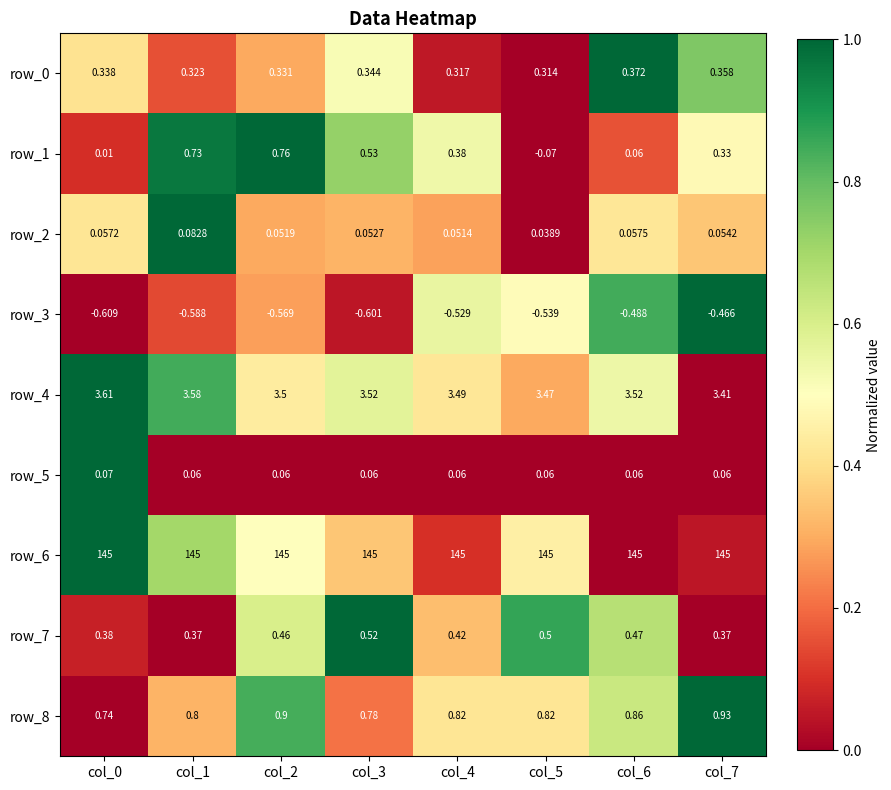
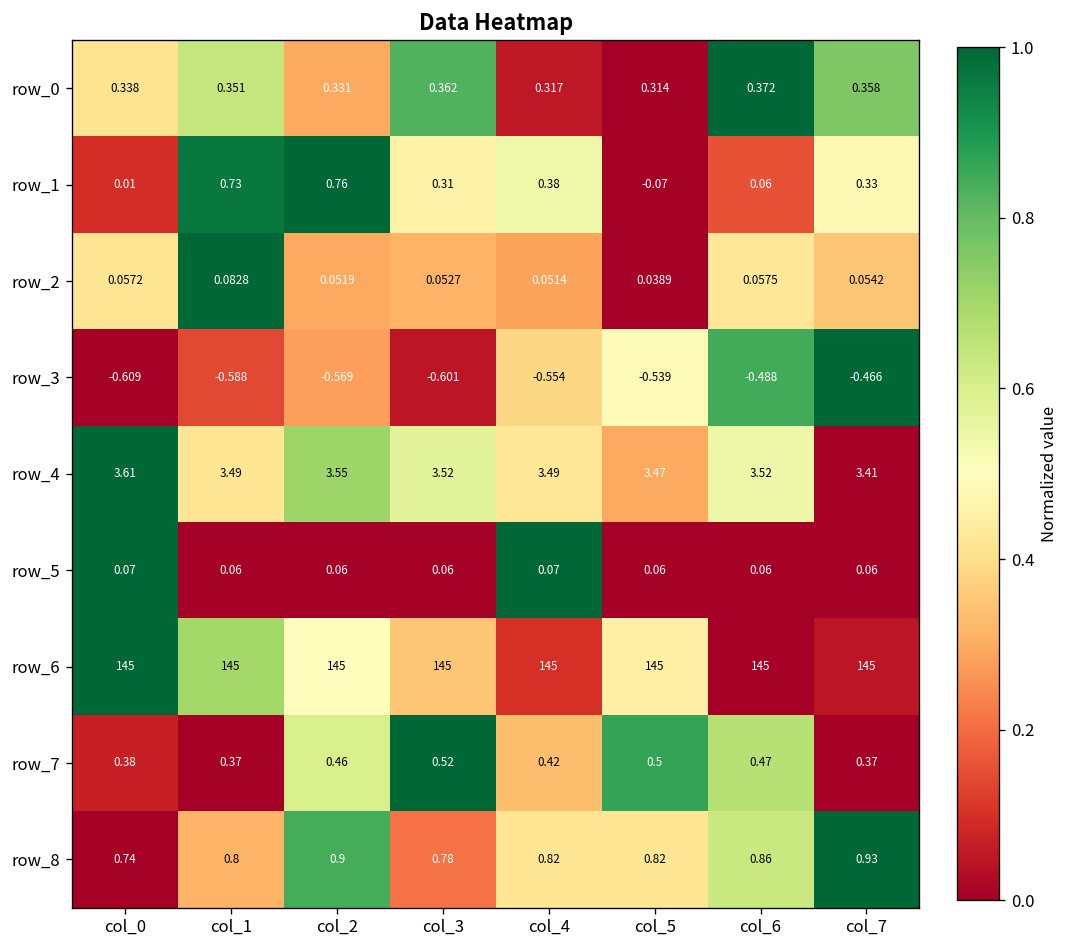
row_0, col_1: 0.323 -> 0.351
row_0, col_3: 0.344 -> 0.362
row_1, col_3: 0.53 -> 0.31
row_3, col_4: -0.529 -> -0.554
row_4, col_1: 3.58 -> 3.49
row_4, col_2: 3.5 -> 3.55
row_5, col_4: 0.06 -> 0.07
